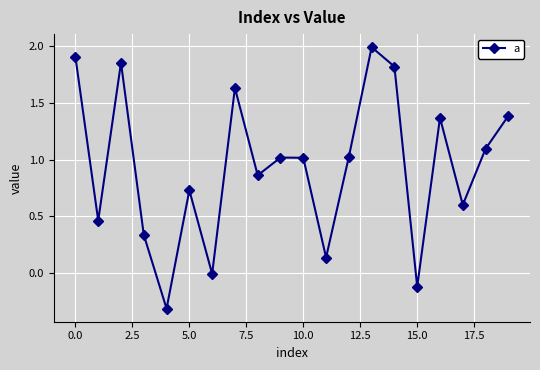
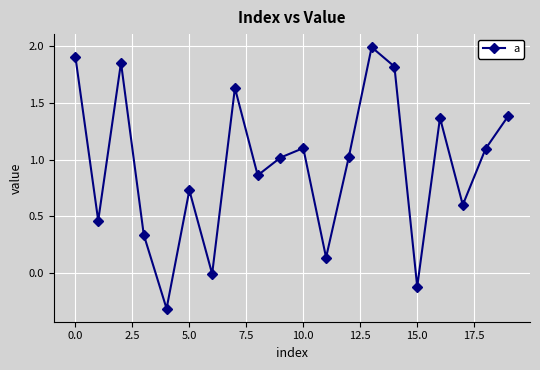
10.0: 1.02 -> 1.10
